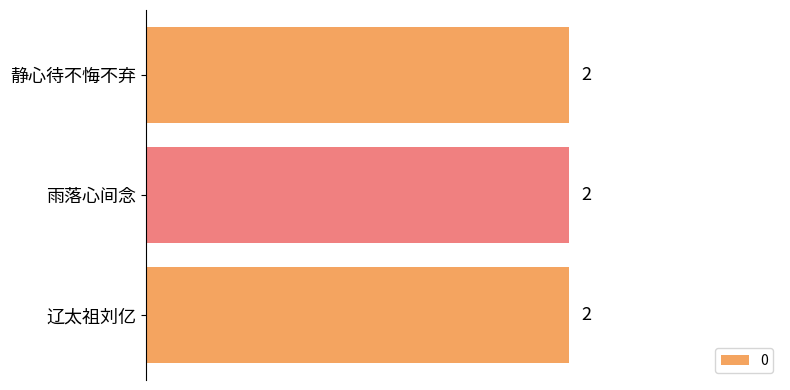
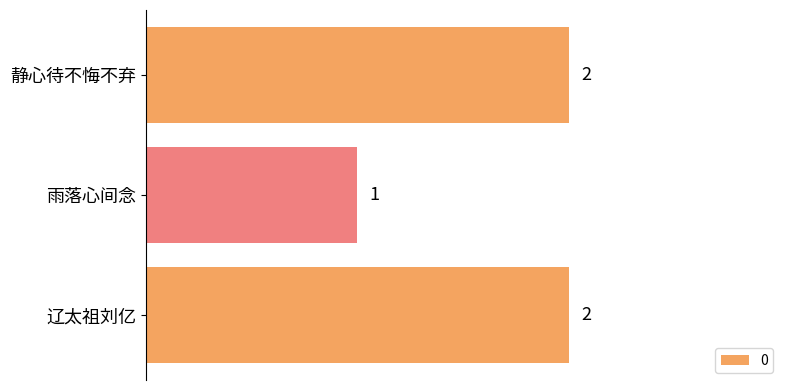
雨落心间念: 2 -> 1
